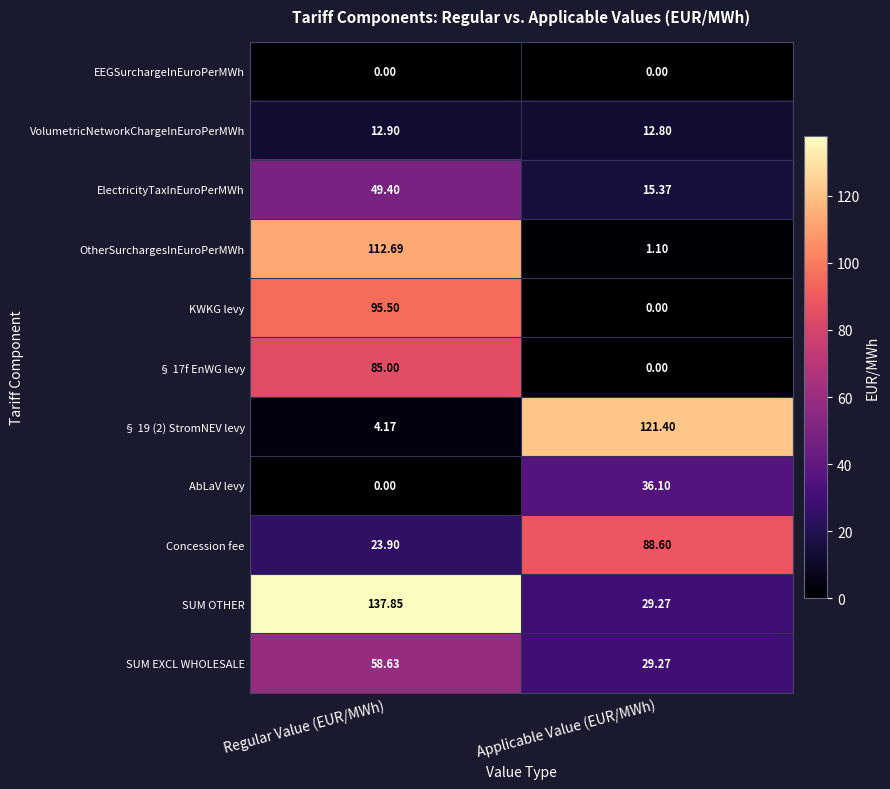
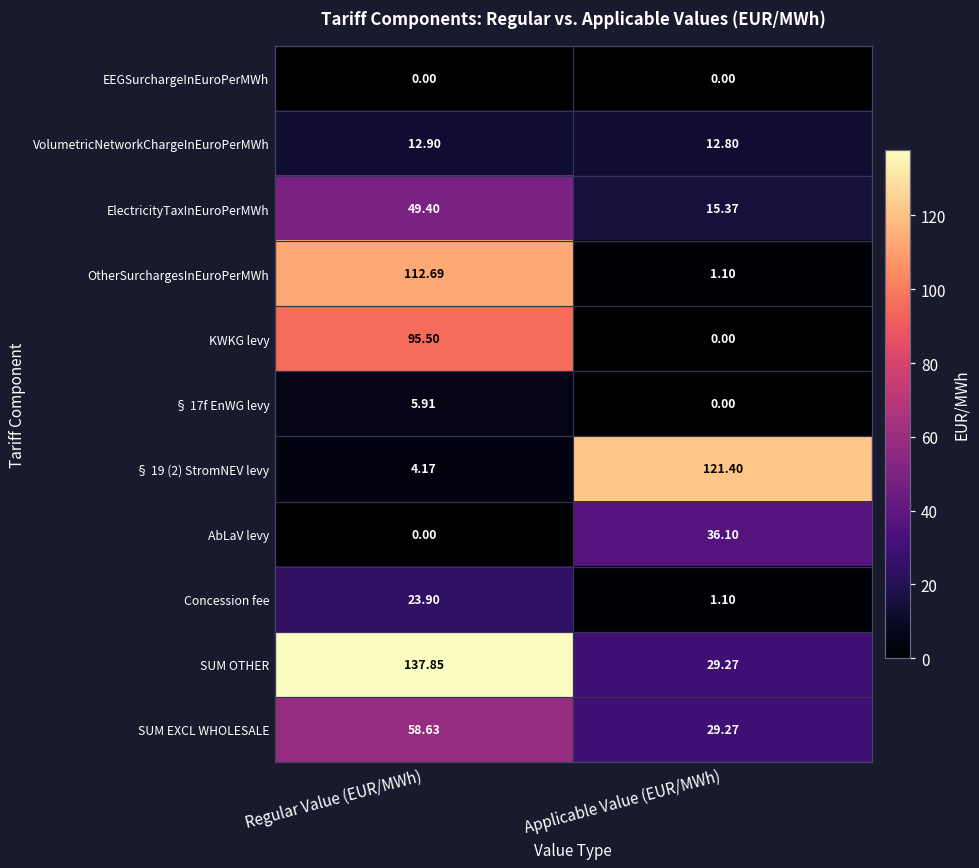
§ 17f EnWG levy, Regular Value (EUR/MWh): 85.00 -> 5.91
Concession fee, Applicable Value (EUR/MWh): 88.60 -> 1.10
